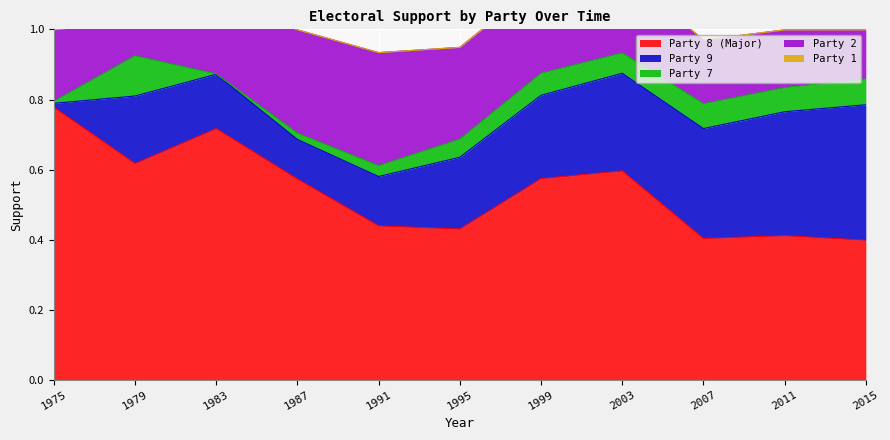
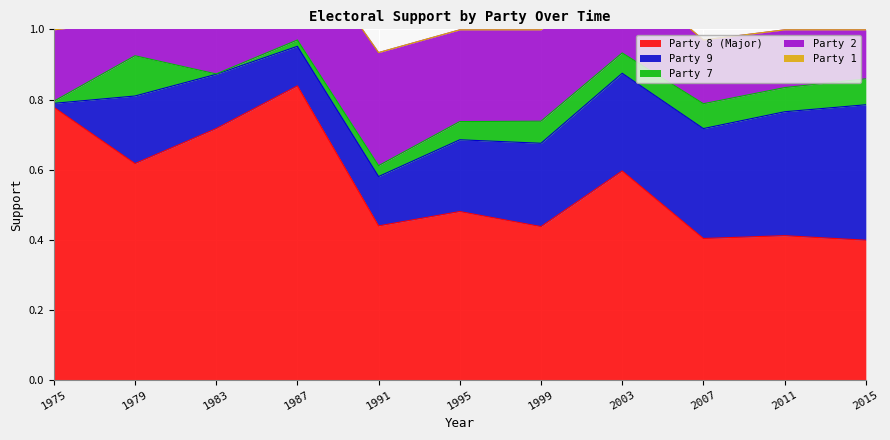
Party 8 (Major), 1987: 0.57 -> 0.84
Party 8 (Major), 1995: 0.43 -> 0.48
Party 8 (Major), 1999: 0.57 -> 0.44
